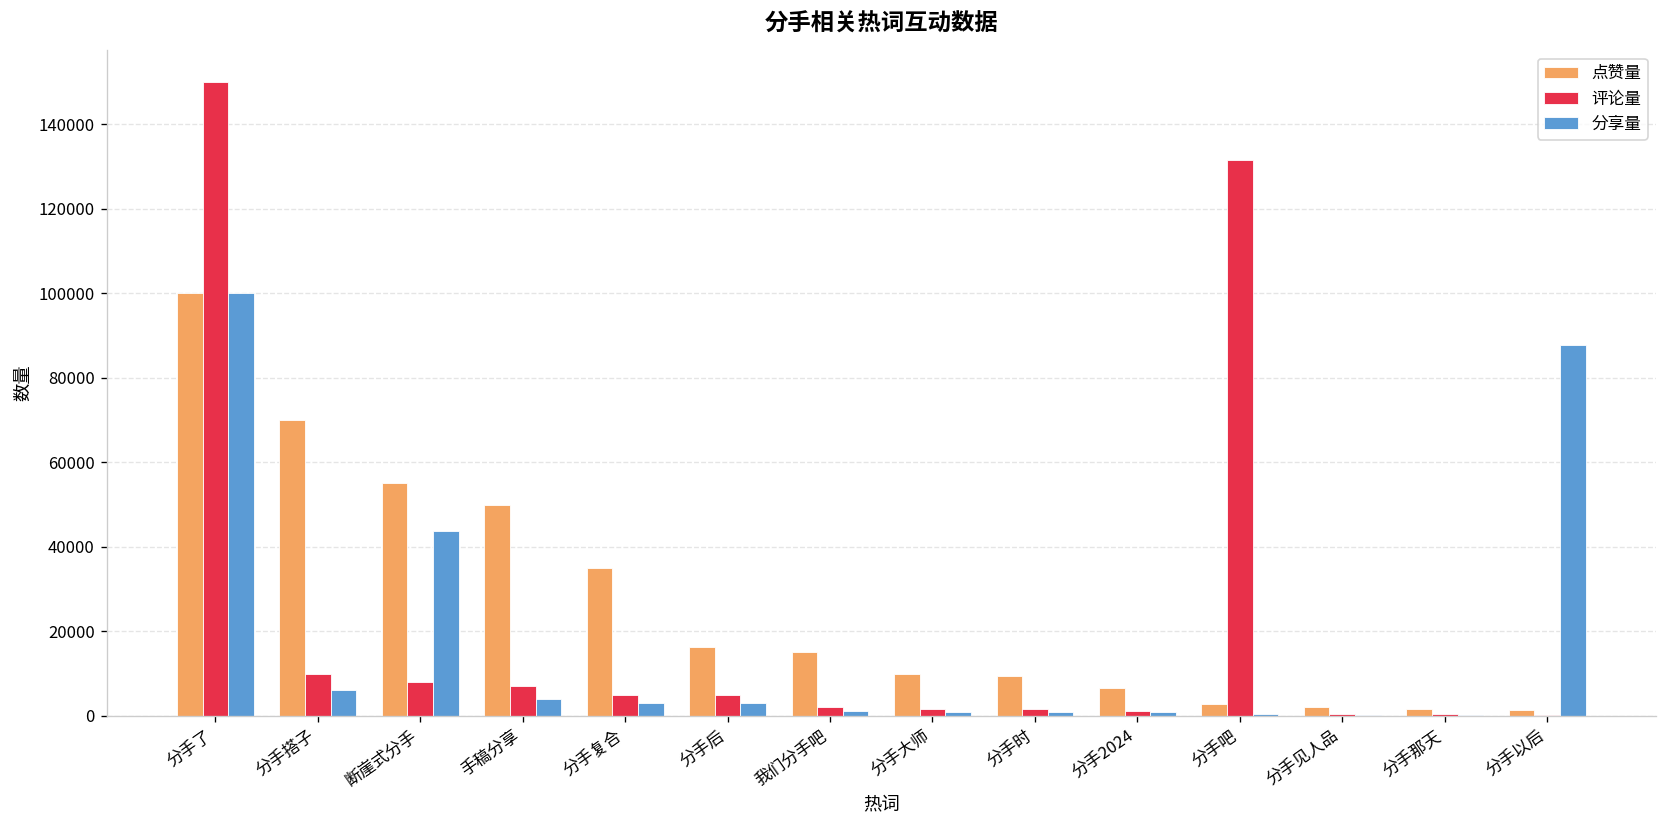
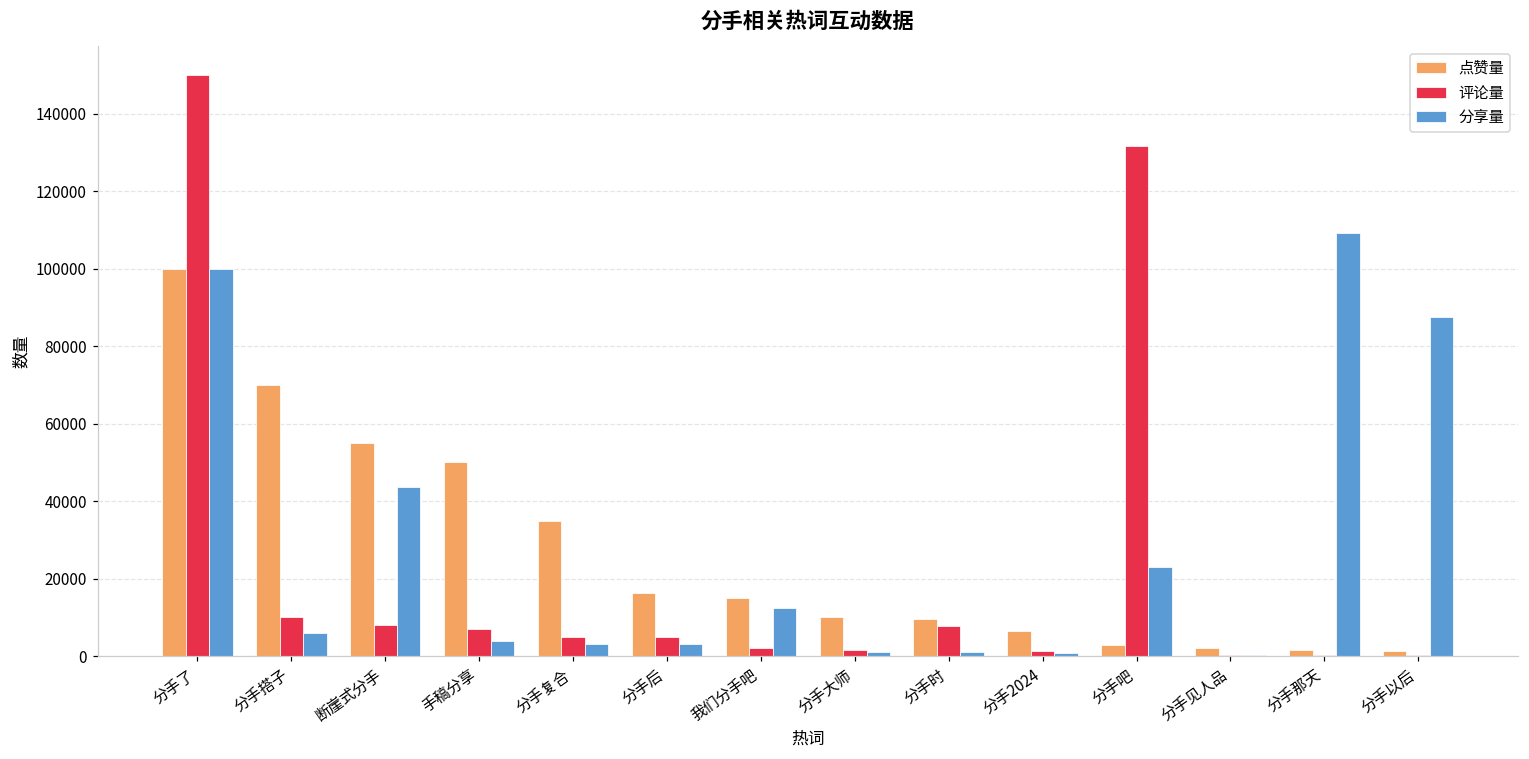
分享量, 我们分手吧: 1000 -> 12000
评论量, 分手时: 2000 -> 8000
分享量, 分手吧: 0 -> 23000
分享量, 分手那天: 0 -> 109000
